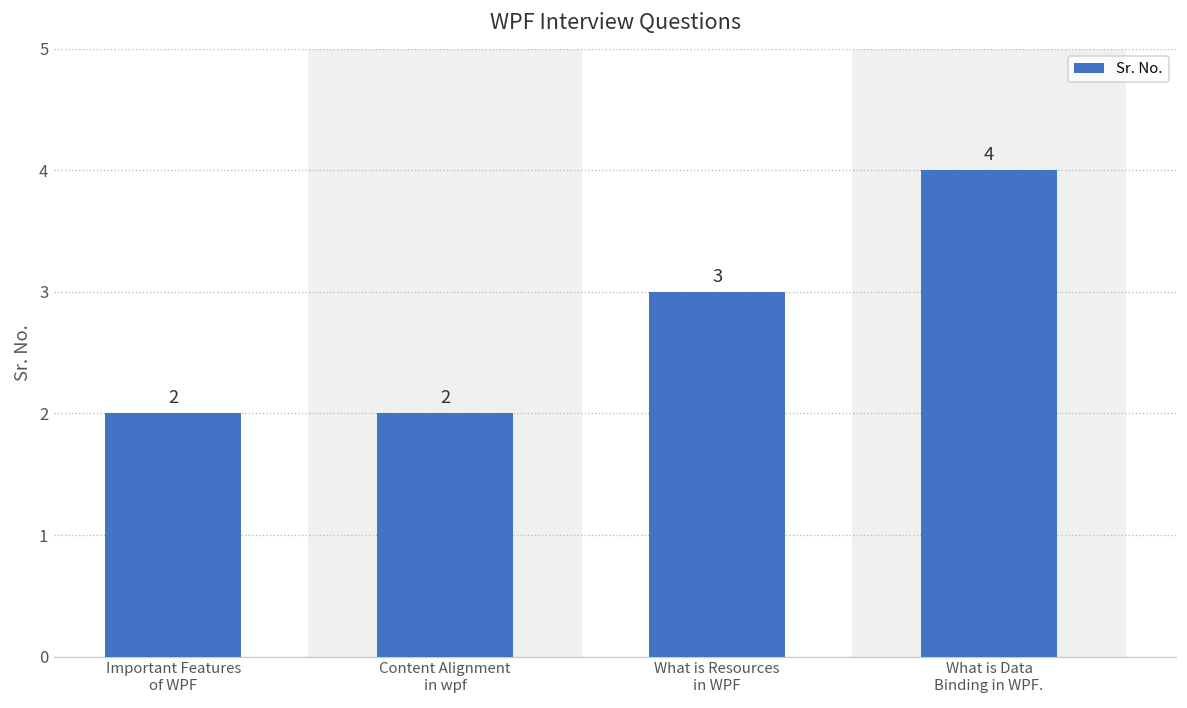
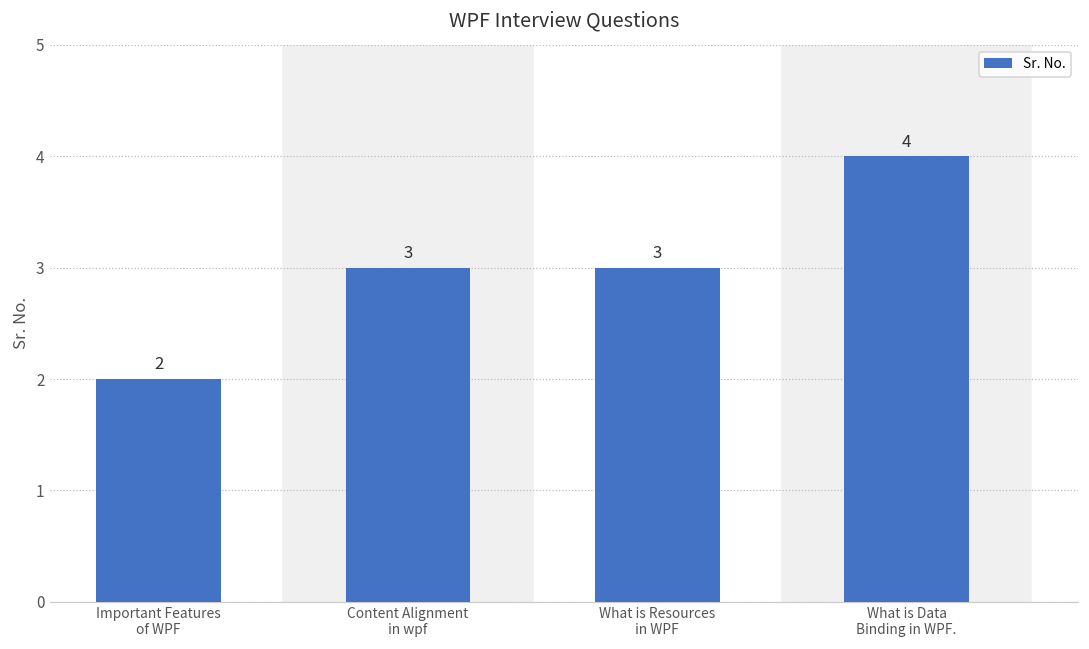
Content Alignment in wpf: 2 -> 3
